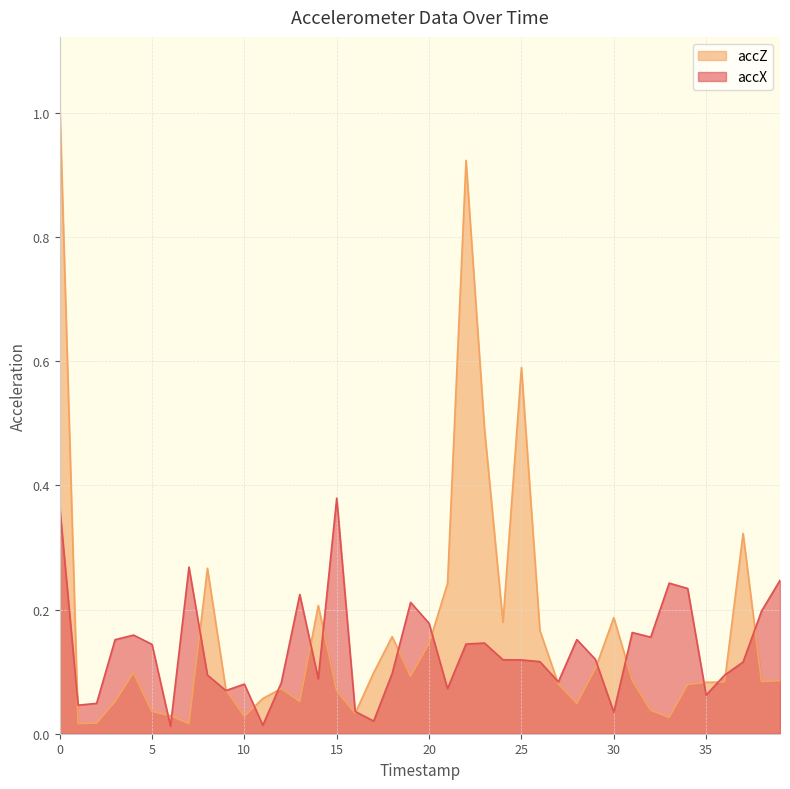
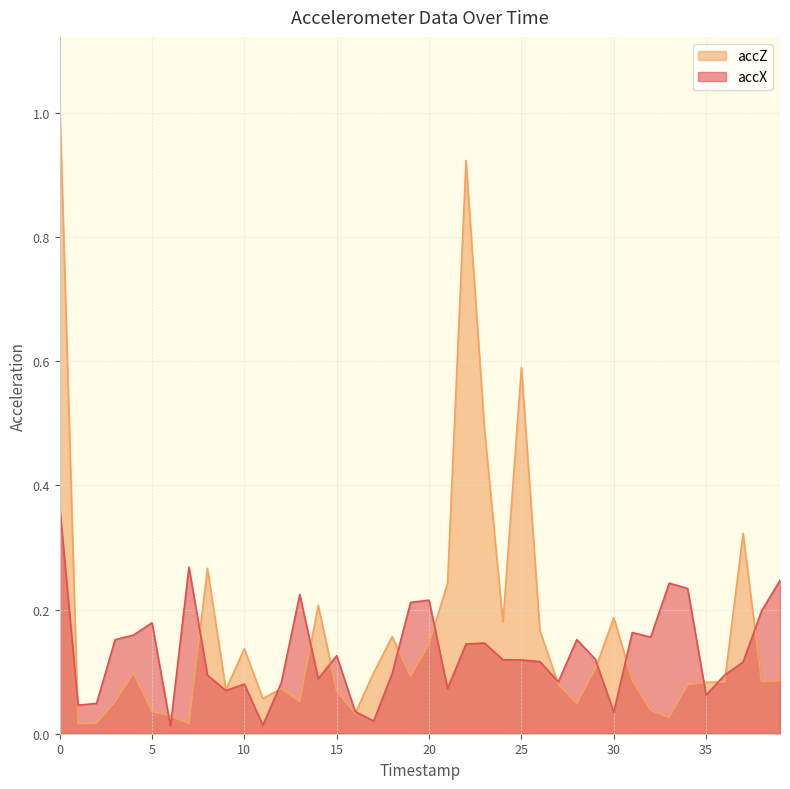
accX, 5: 0.14 -> 0.18
accZ, 10: 0.03 -> 0.14
accX, 15: 0.38 -> 0.13
accX, 20: 0.18 -> 0.22
